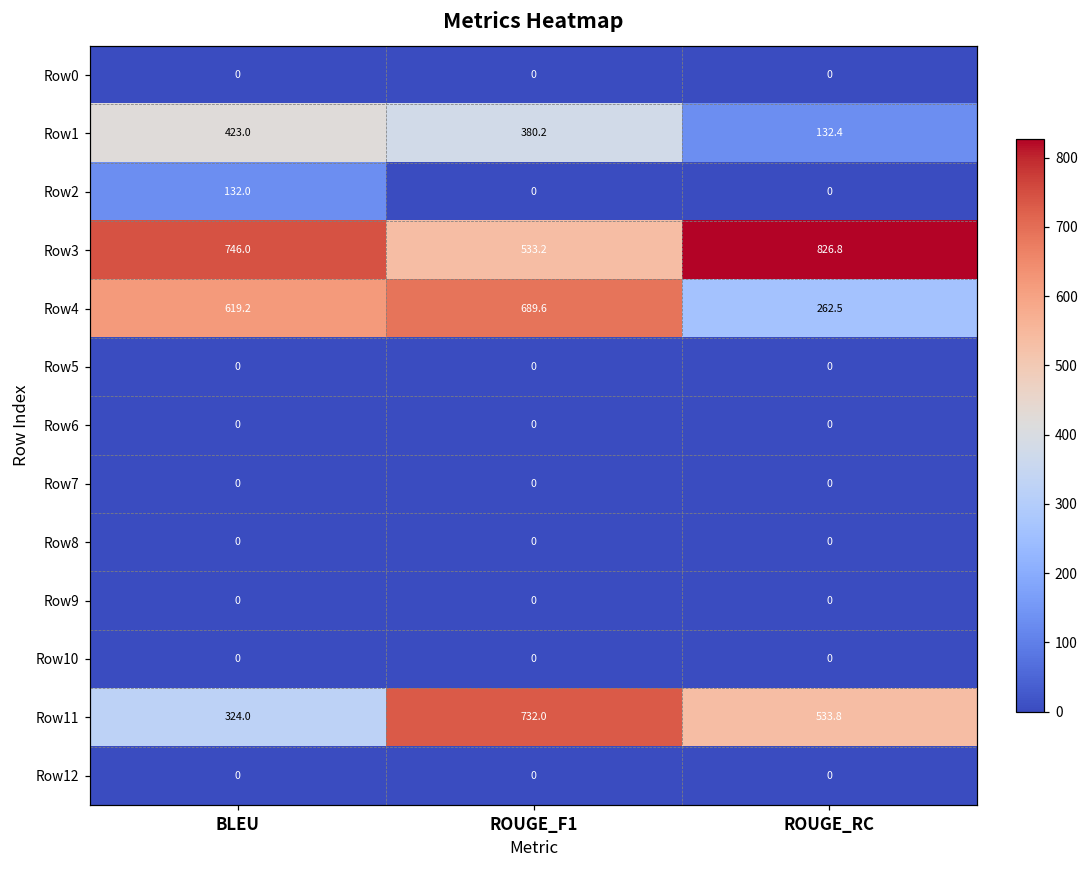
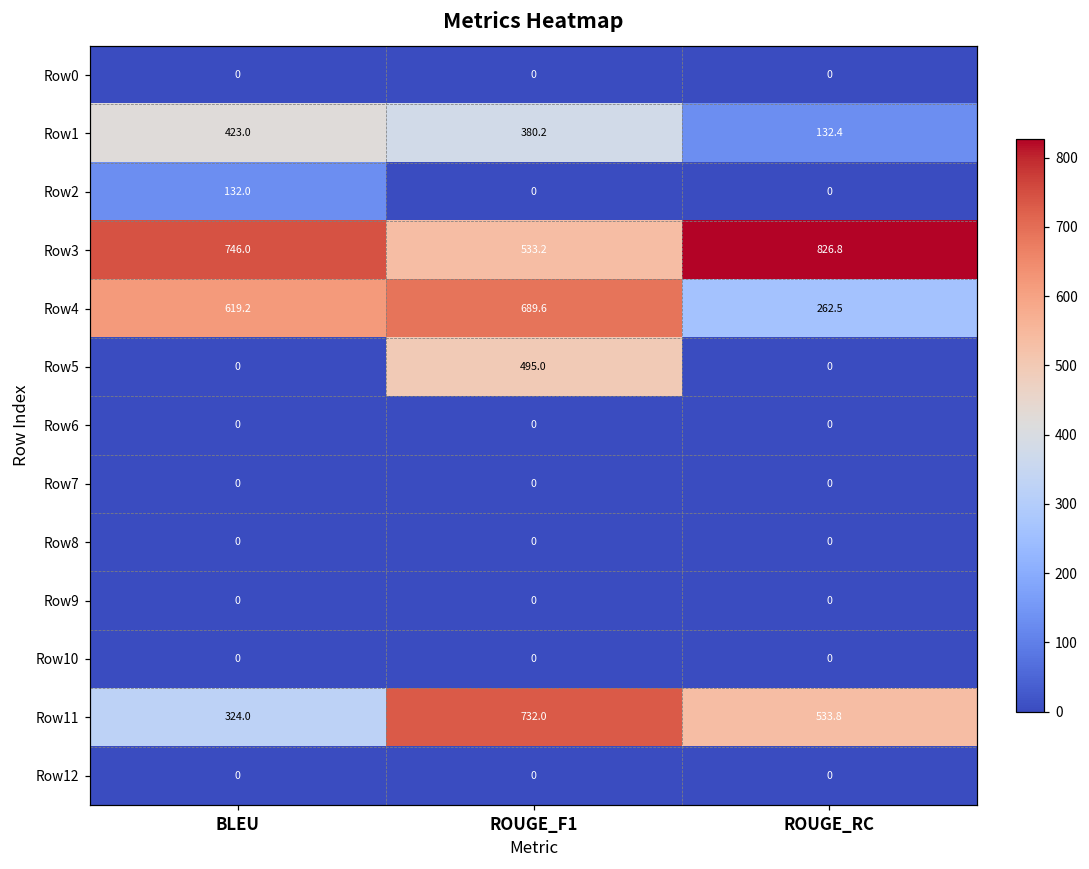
Row5, ROUGE_F1: 0 -> 495.0
